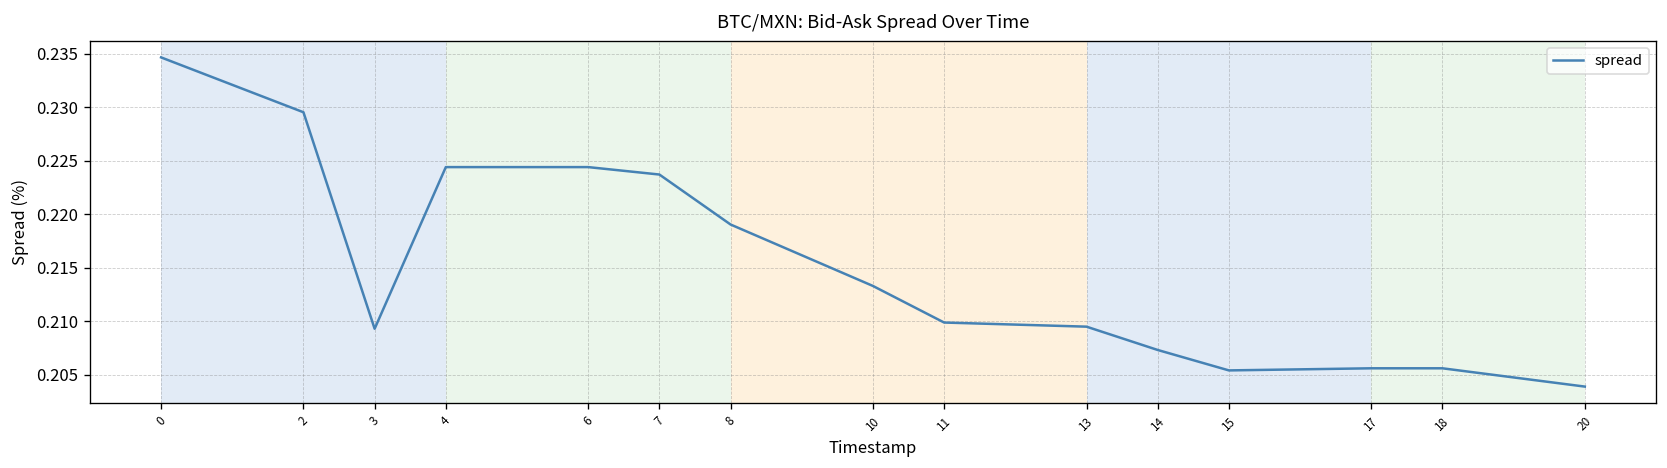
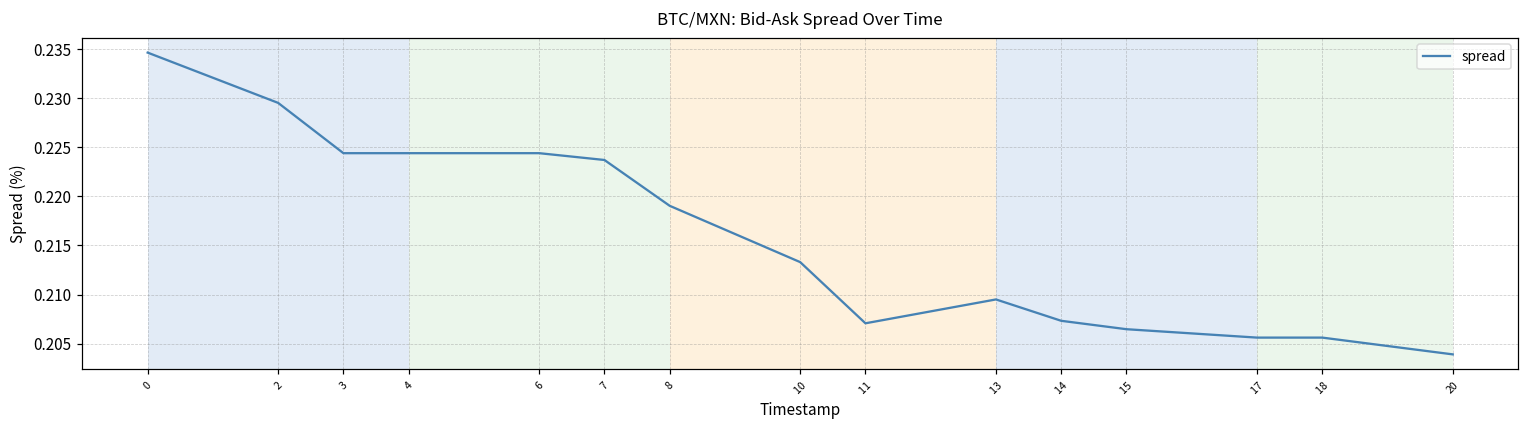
3: 0.209 -> 0.224
11: 0.210 -> 0.207
15: 0.205 -> 0.206
